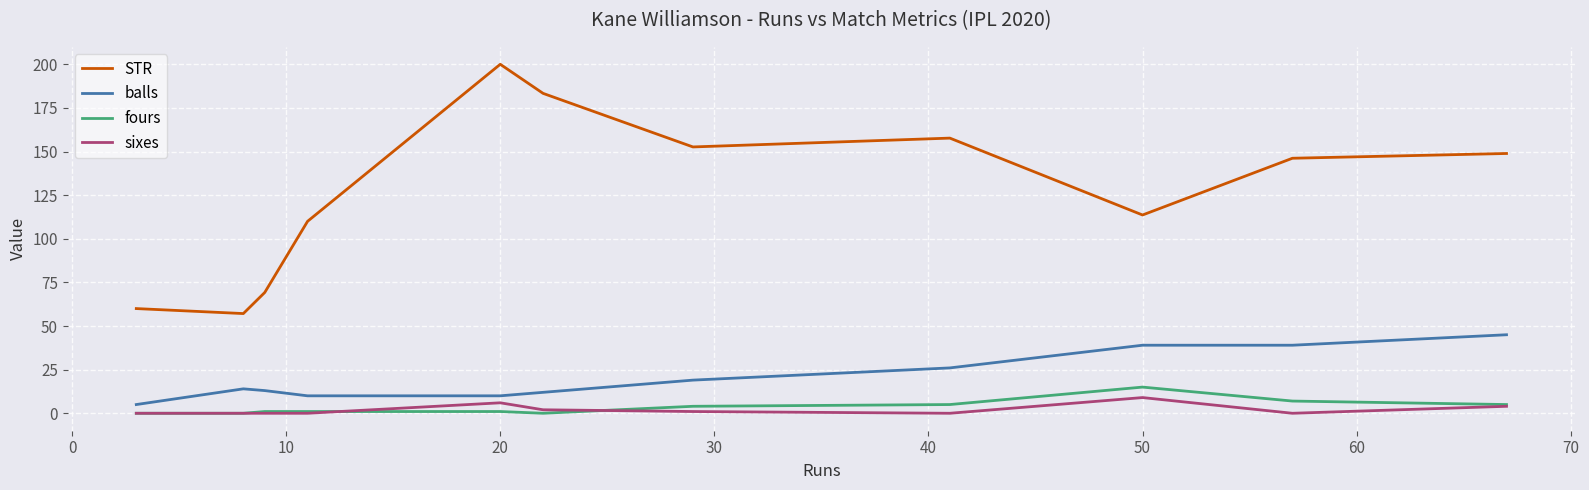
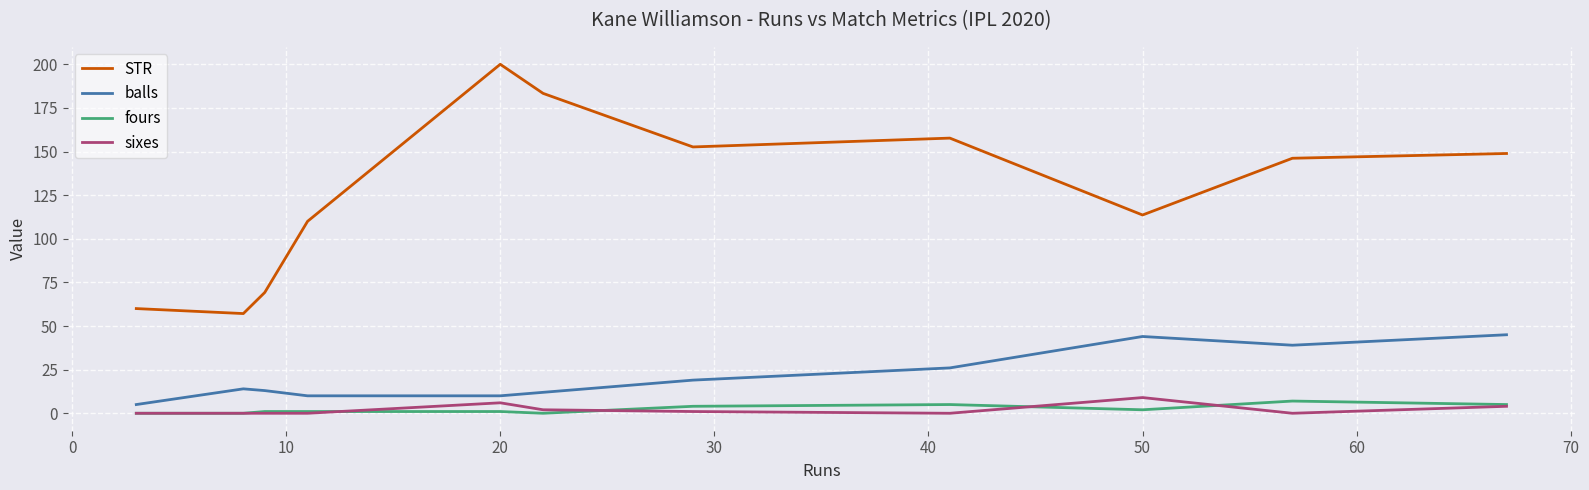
balls, 50: 39 -> 44
fours, 50: 15 -> 2
